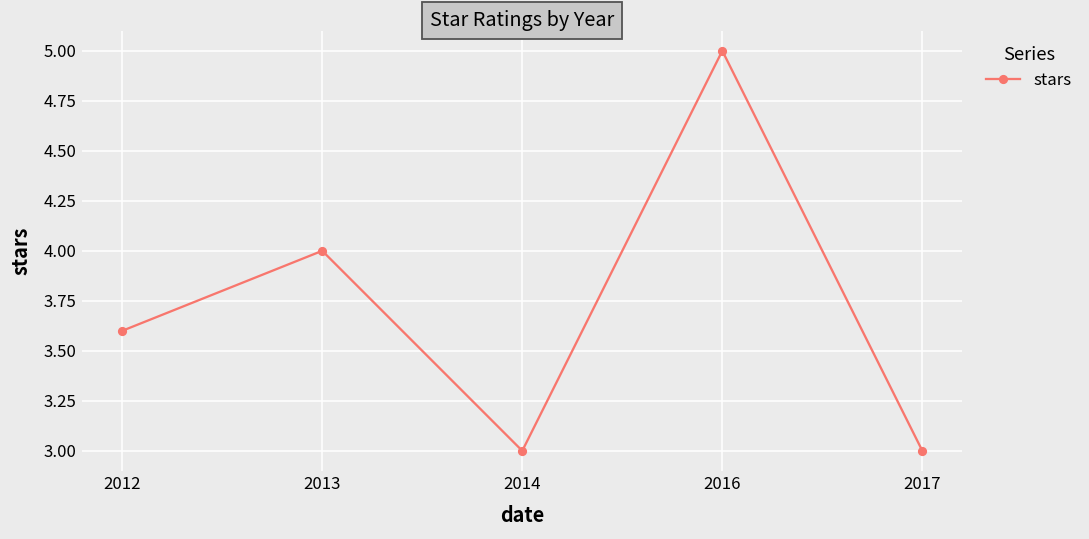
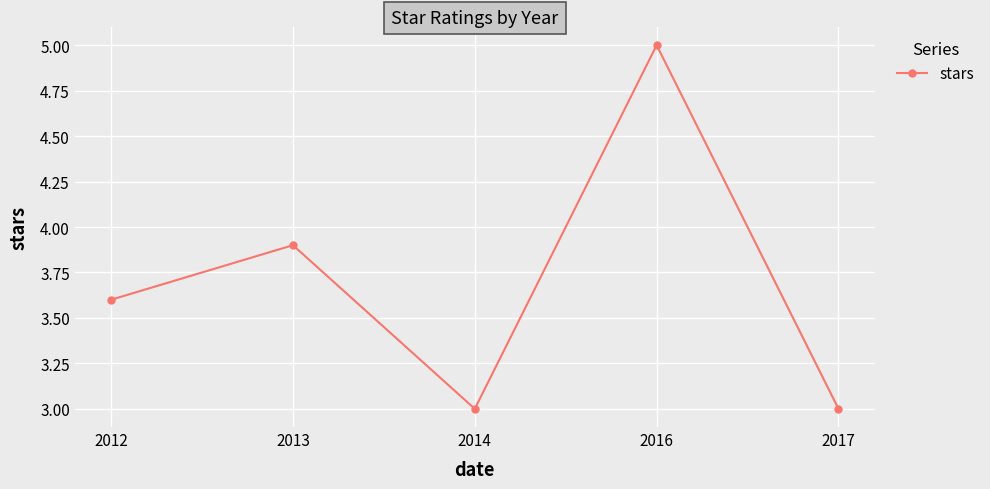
2013: 4.0 -> 3.9
